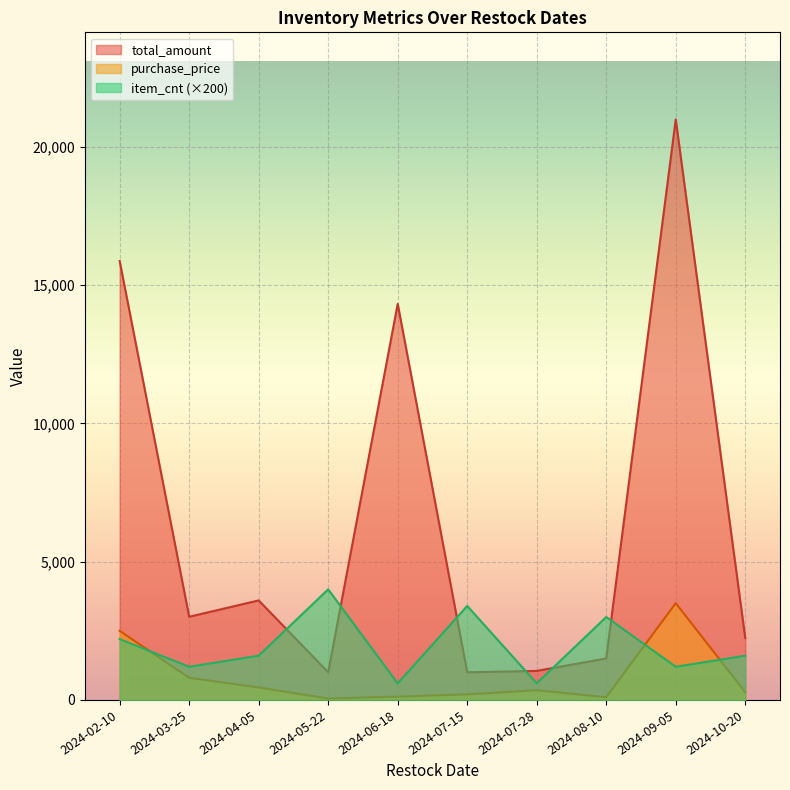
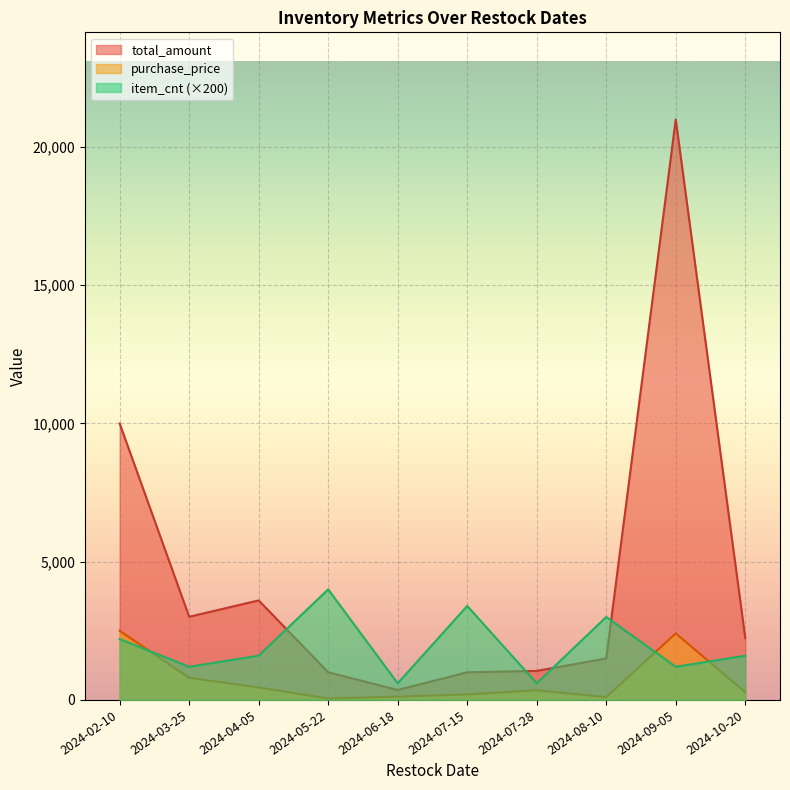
total_amount, 2024-02-10: 15,900 -> 10,000
total_amount, 2024-06-18: 14,300 -> 400
purchase_price, 2024-09-05: 3,500 -> 2,400
